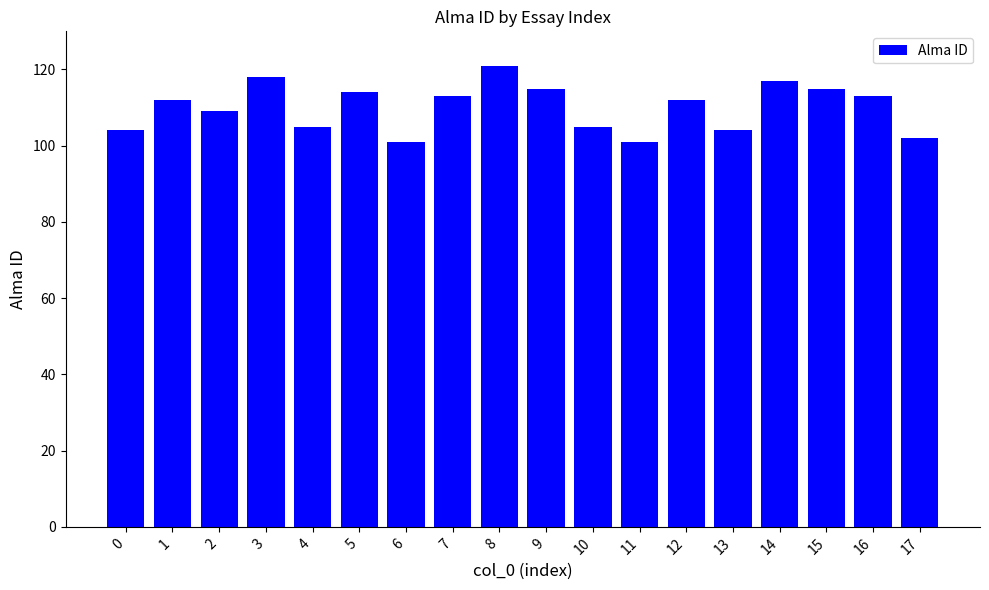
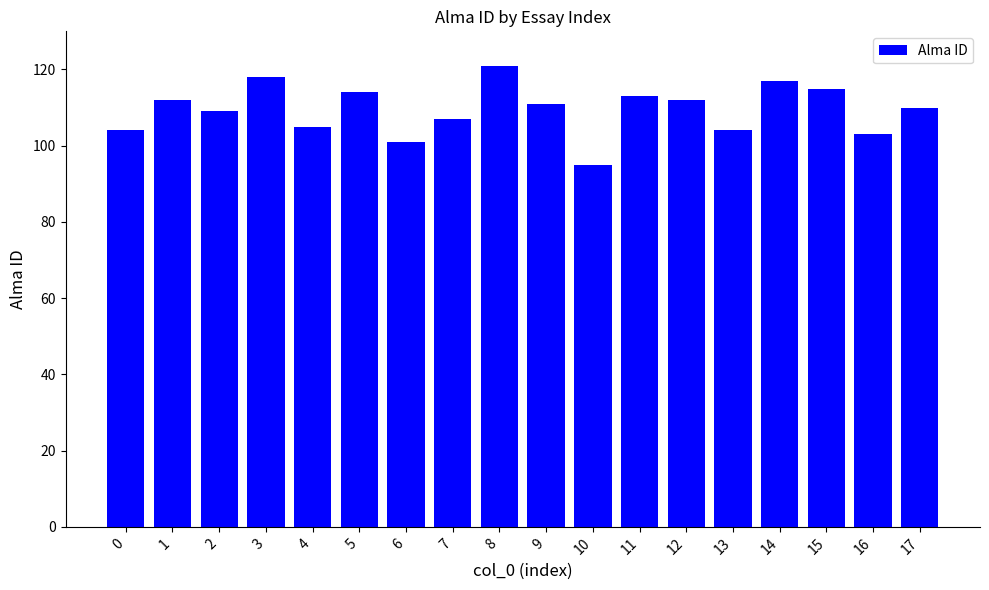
7: 113 -> 107
9: 115 -> 111
10: 105 -> 95
11: 101 -> 113
16: 113 -> 103
17: 102 -> 110
